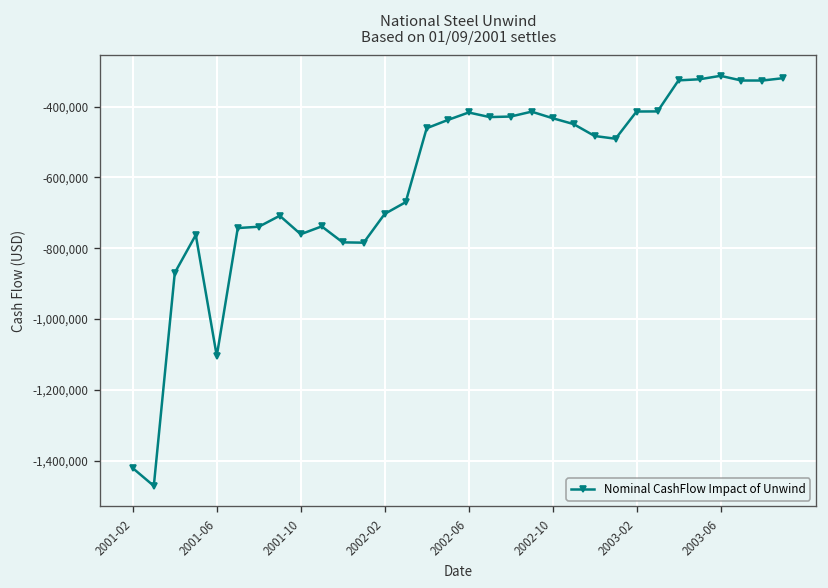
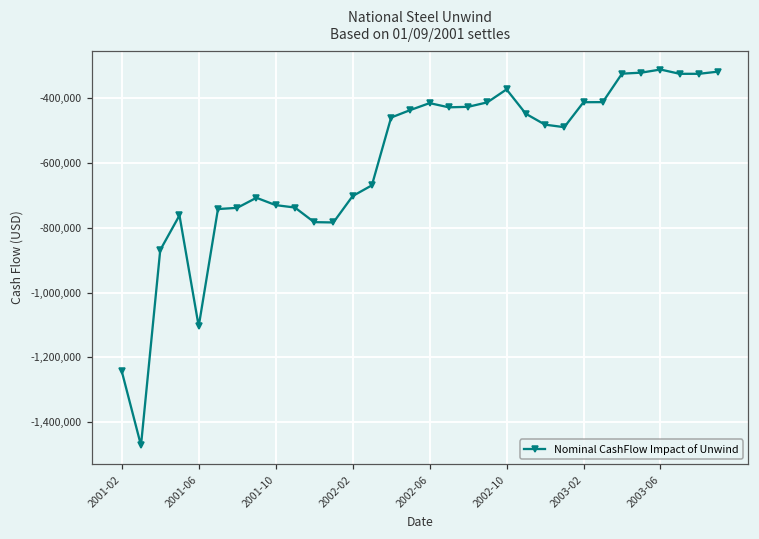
2001-02: -1,420,000 -> -1,240,000
2001-10: -760,000 -> -730,000
2002-10: -430,000 -> -370,000
